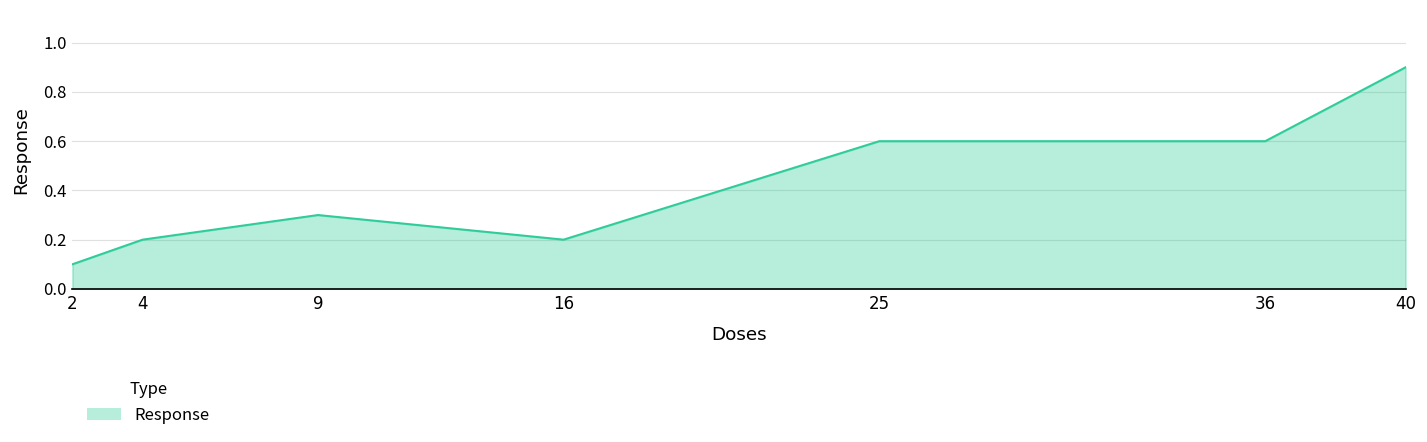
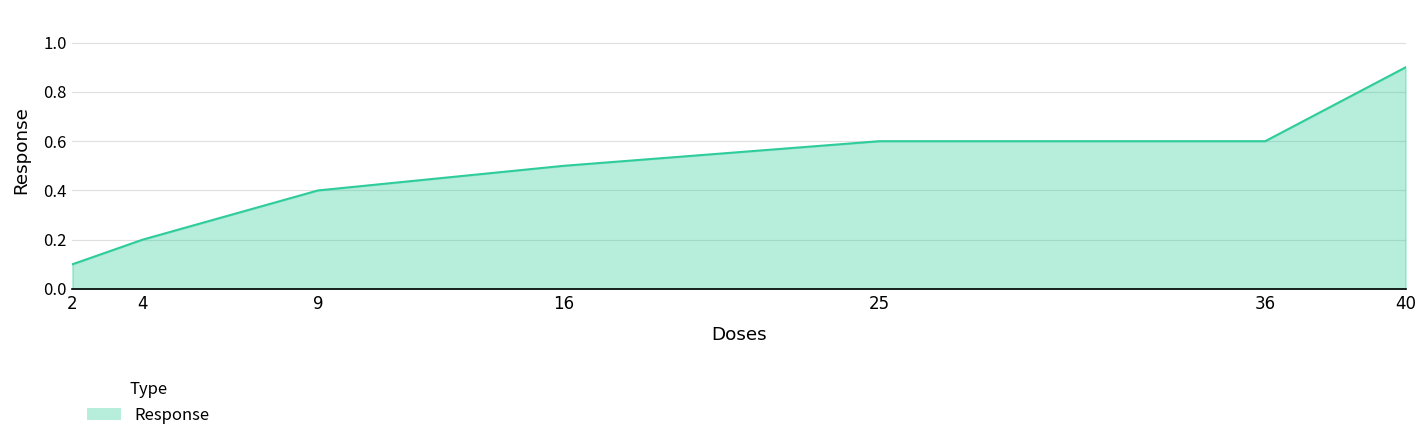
9: 0.3 -> 0.4
16: 0.2 -> 0.5
